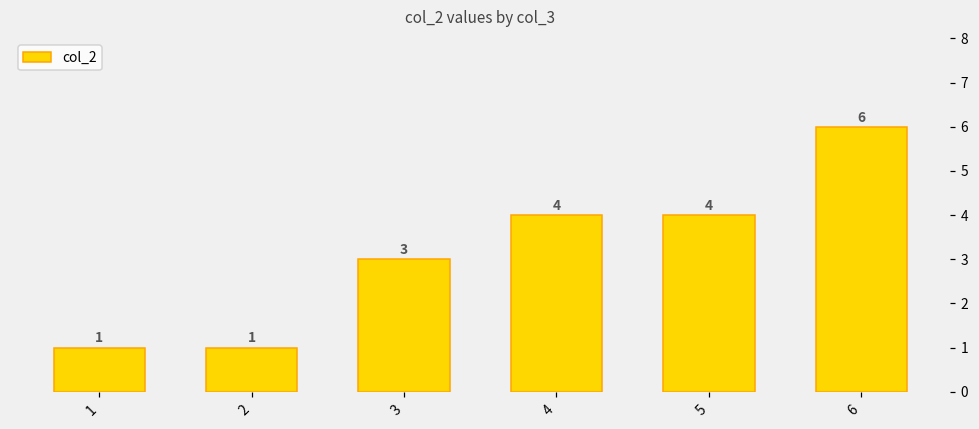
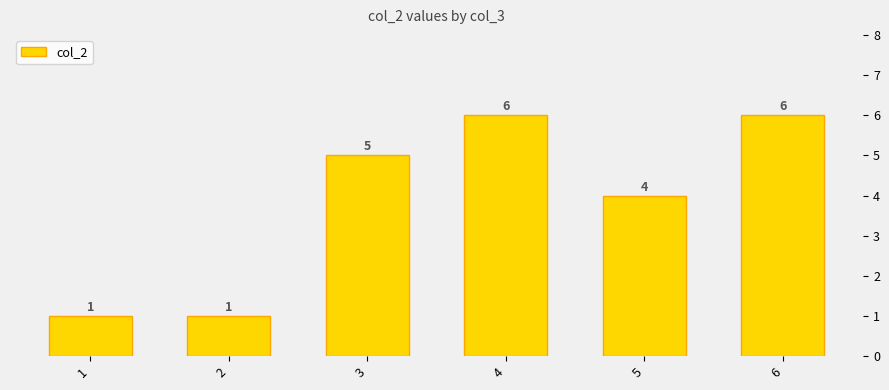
3: 3 -> 5
4: 4 -> 6
